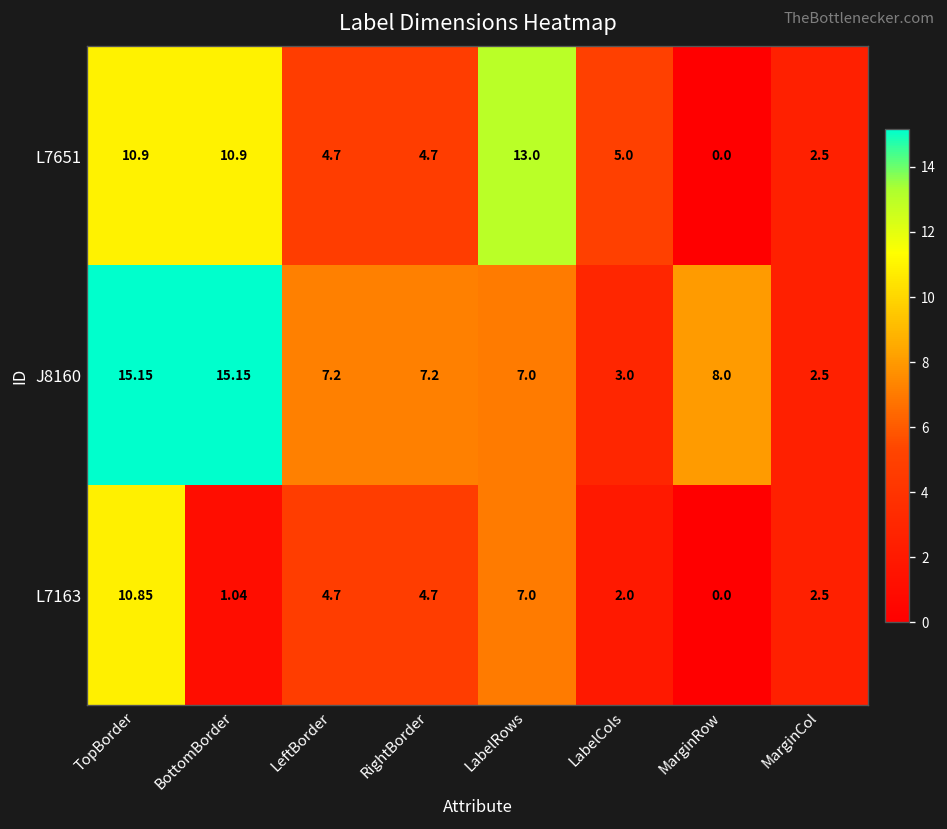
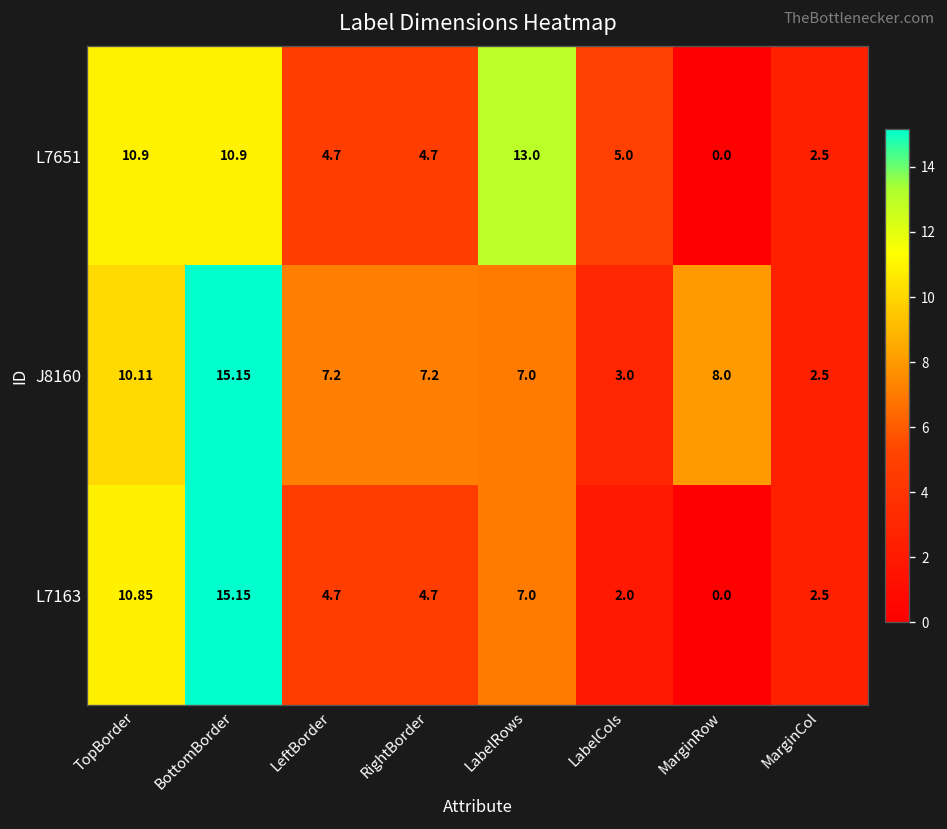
J8160, TopBorder: 15.15 -> 10.11
L7163, BottomBorder: 1.04 -> 15.15
